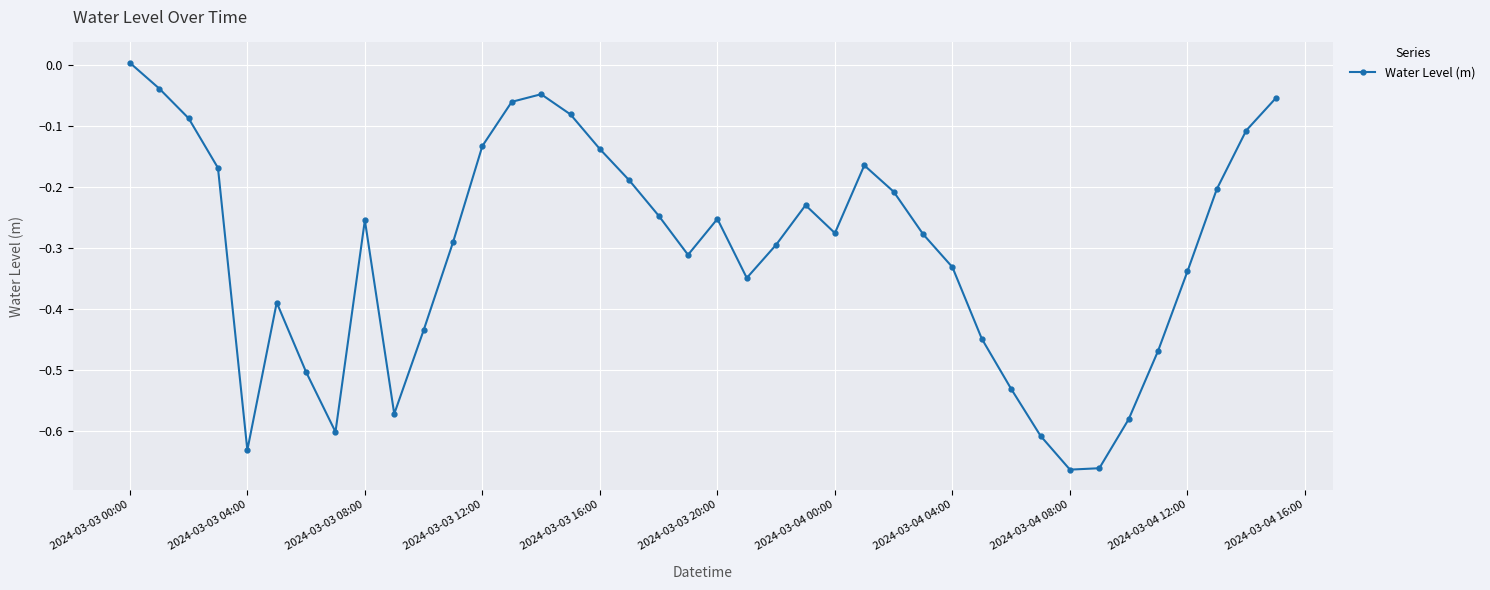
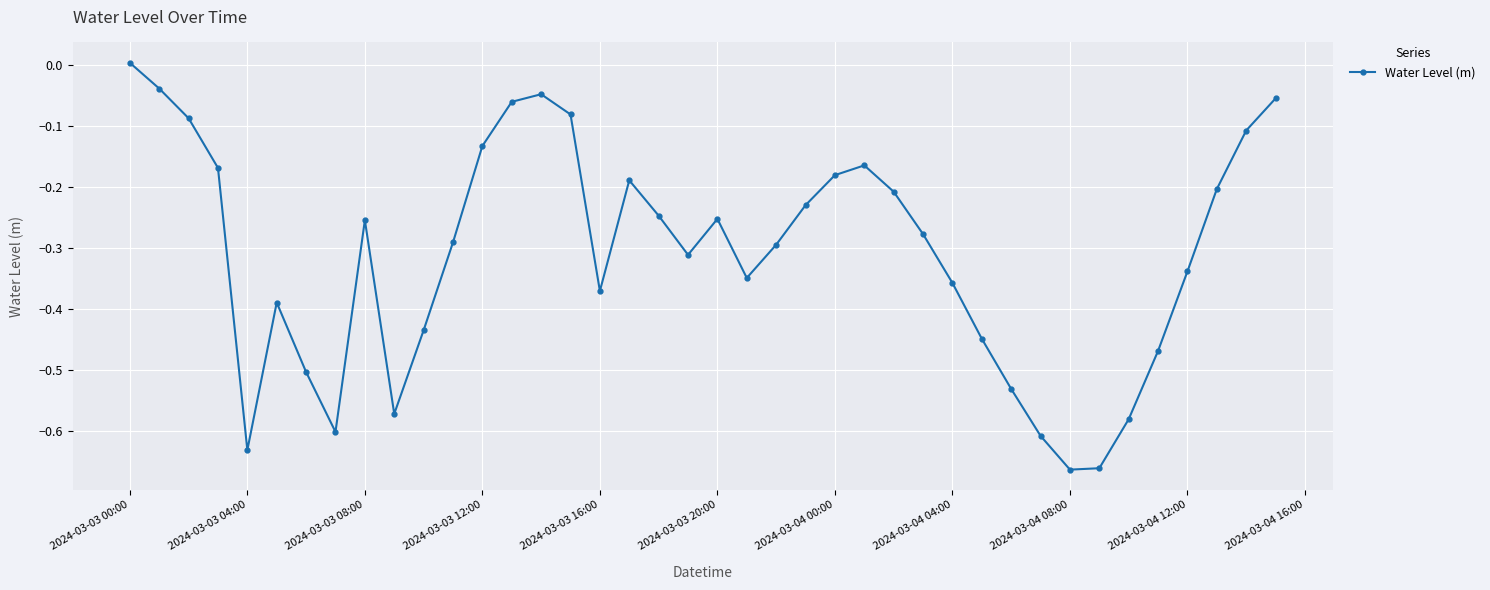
2024-03-03 16:00: -0.14 -> -0.37
2024-03-04 00:00: -0.28 -> -0.18
2024-03-04 04:00: -0.33 -> -0.36
